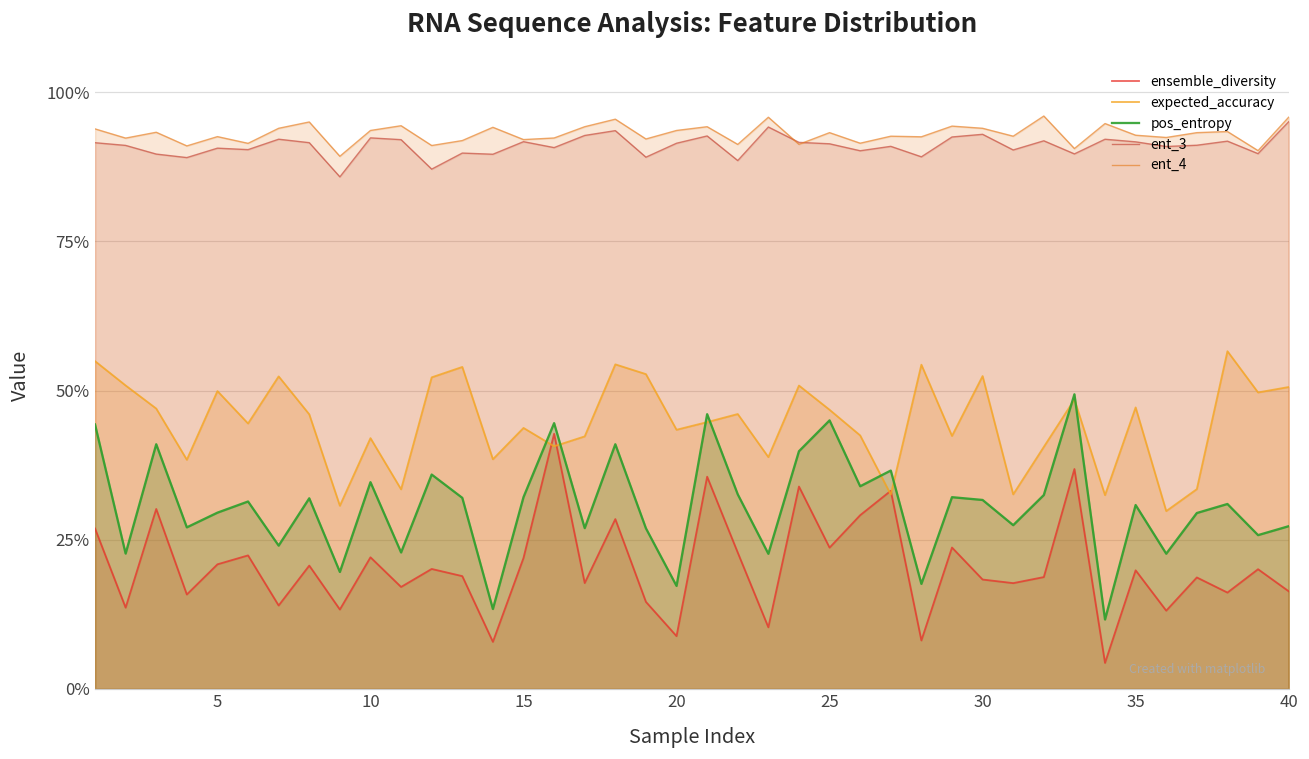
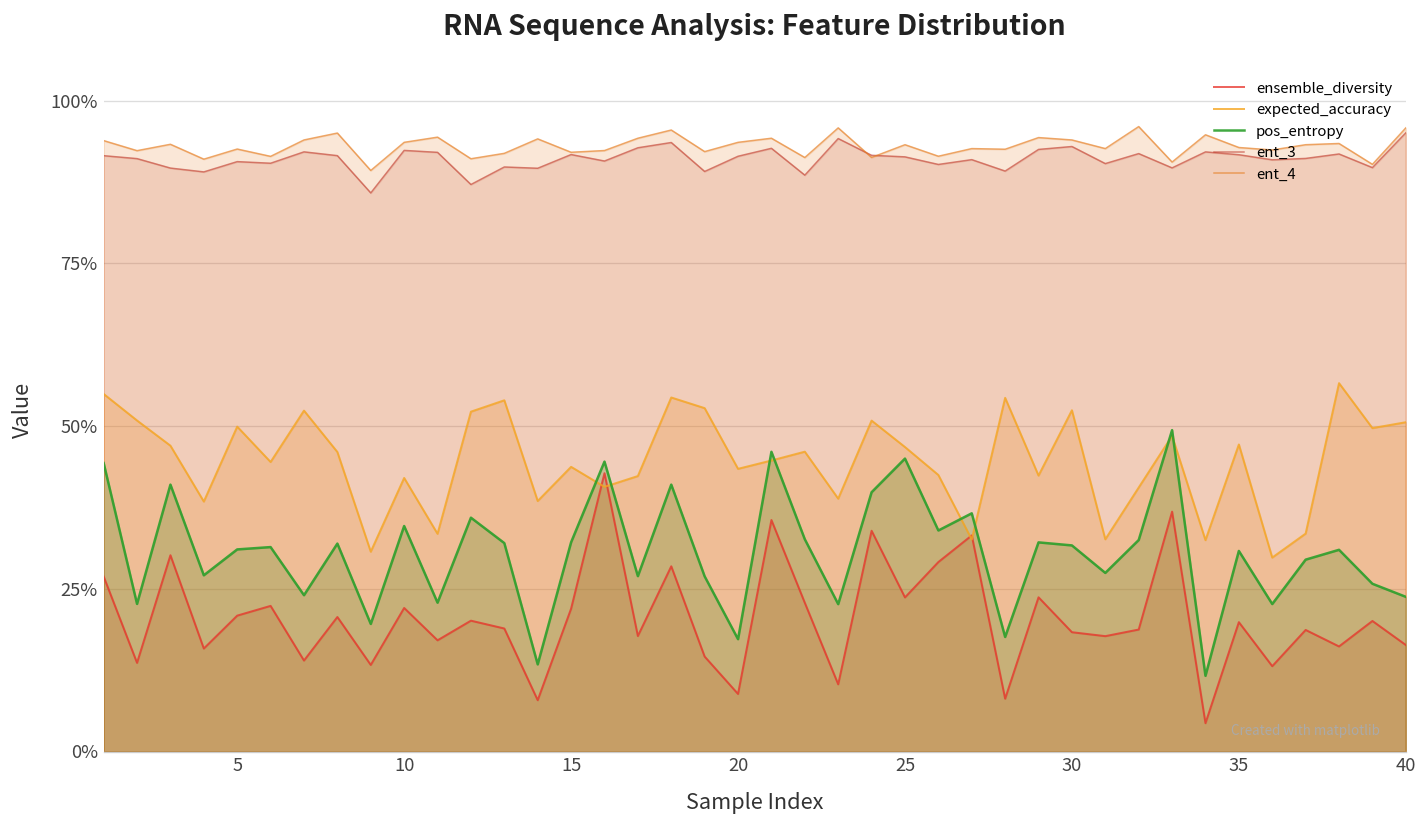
pos_entropy, 5: 30% -> 31%
pos_entropy, 40: 27% -> 24%
